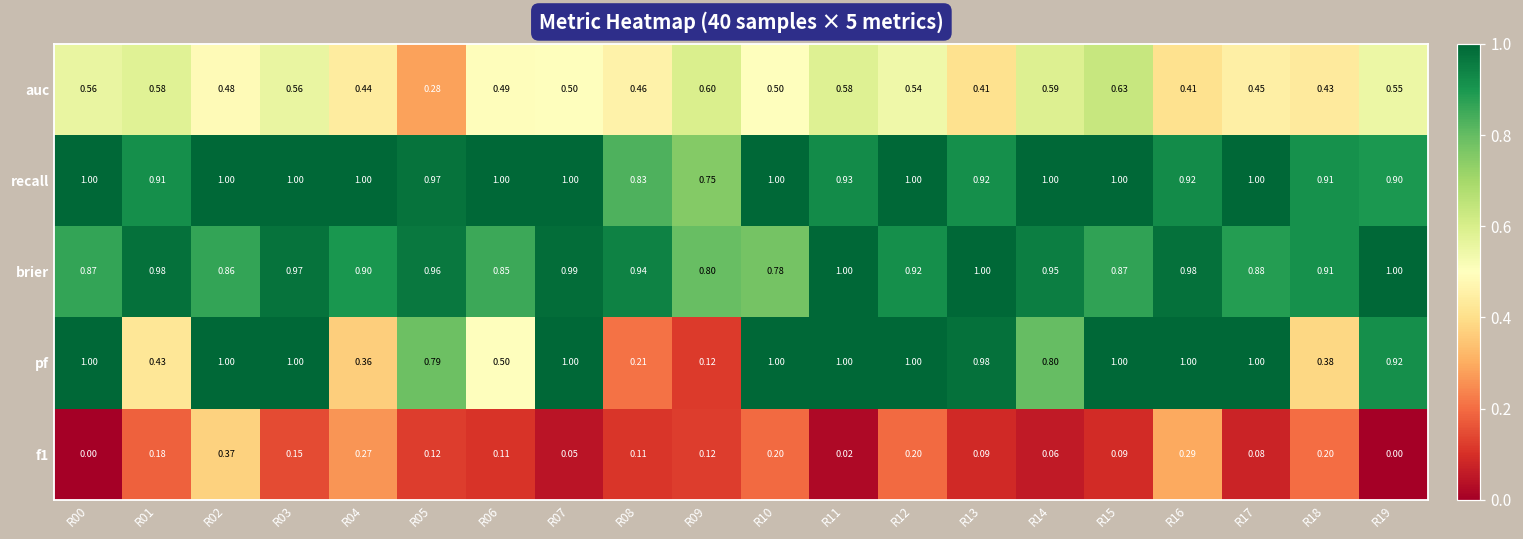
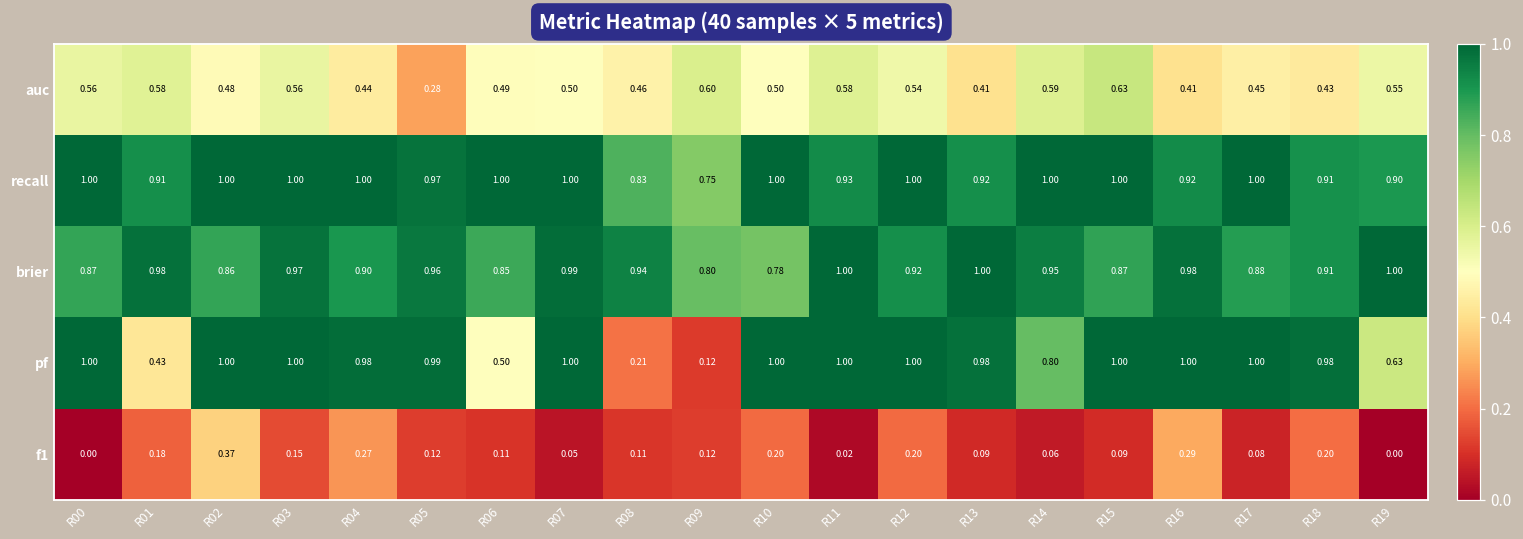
pf, R04: 0.36 -> 0.98
pf, R05: 0.79 -> 0.99
pf, R18: 0.38 -> 0.98
pf, R19: 0.92 -> 0.63
